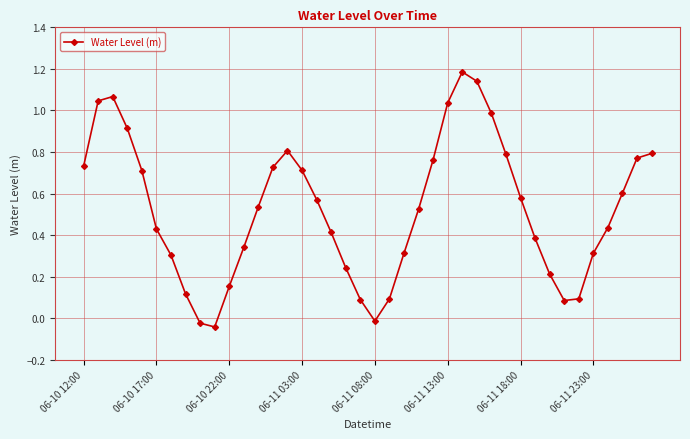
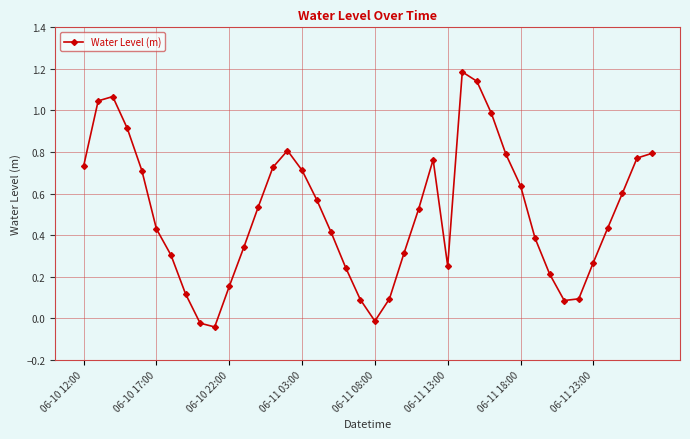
06-11 13:00: 1.04 -> 0.25
06-11 18:00: 0.58 -> 0.64
06-11 23:00: 0.31 -> 0.27
